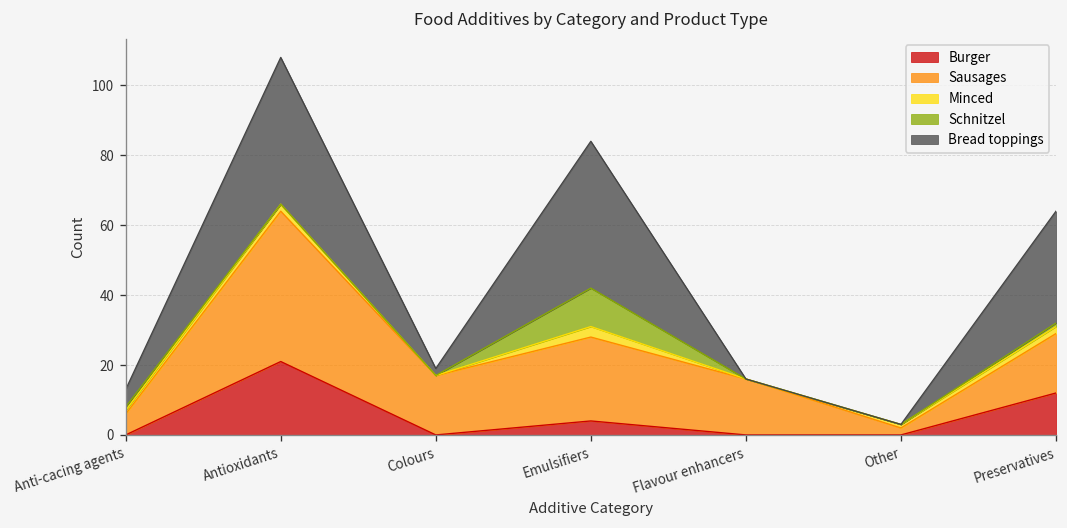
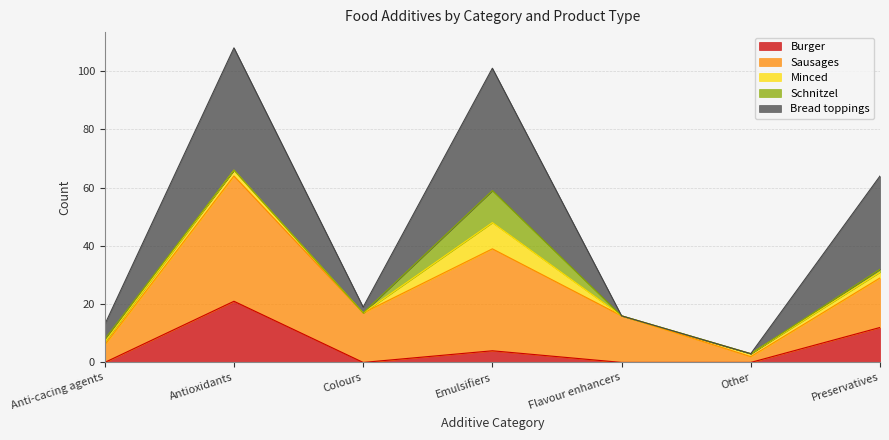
Sausages, Emulsifiers: 24 -> 35
Minced, Emulsifiers: 3 -> 9
